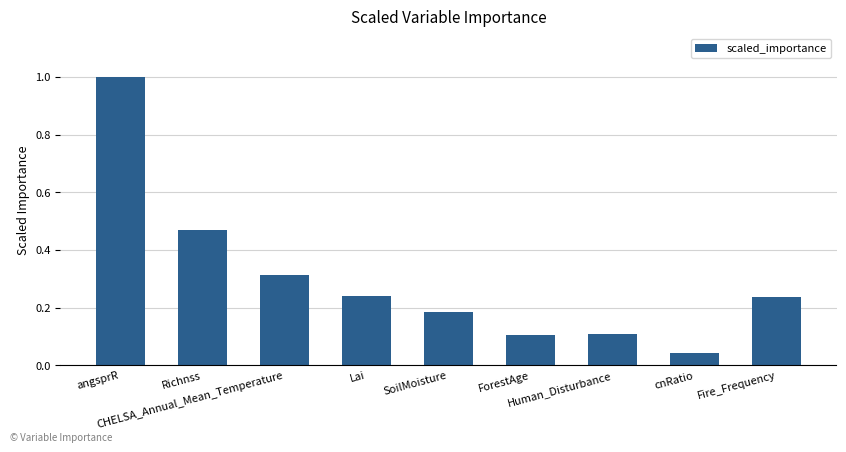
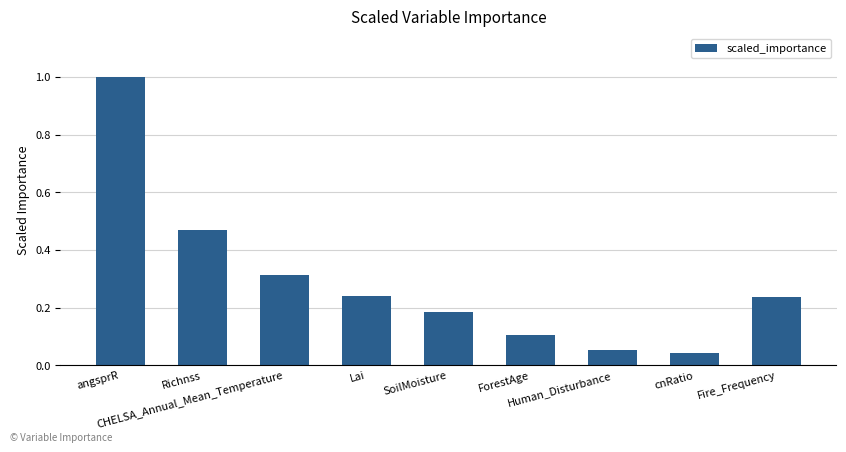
Human_Disturbance: 0.11 -> 0.05
